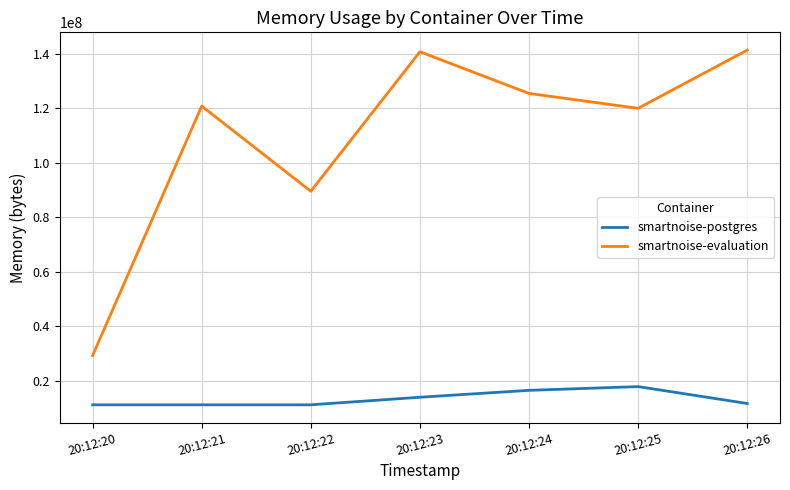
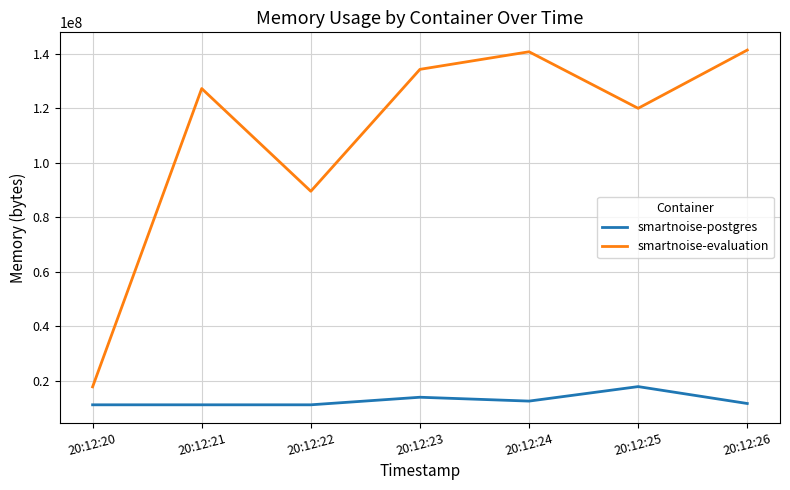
smartnoise-evaluation, 20:12:20: 29000000 -> 18000000
smartnoise-evaluation, 20:12:21: 121000000 -> 127000000
smartnoise-evaluation, 20:12:23: 141000000 -> 134000000
smartnoise-postgres, 20:12:24: 16000000 -> 13000000
smartnoise-evaluation, 20:12:24: 125000000 -> 141000000
